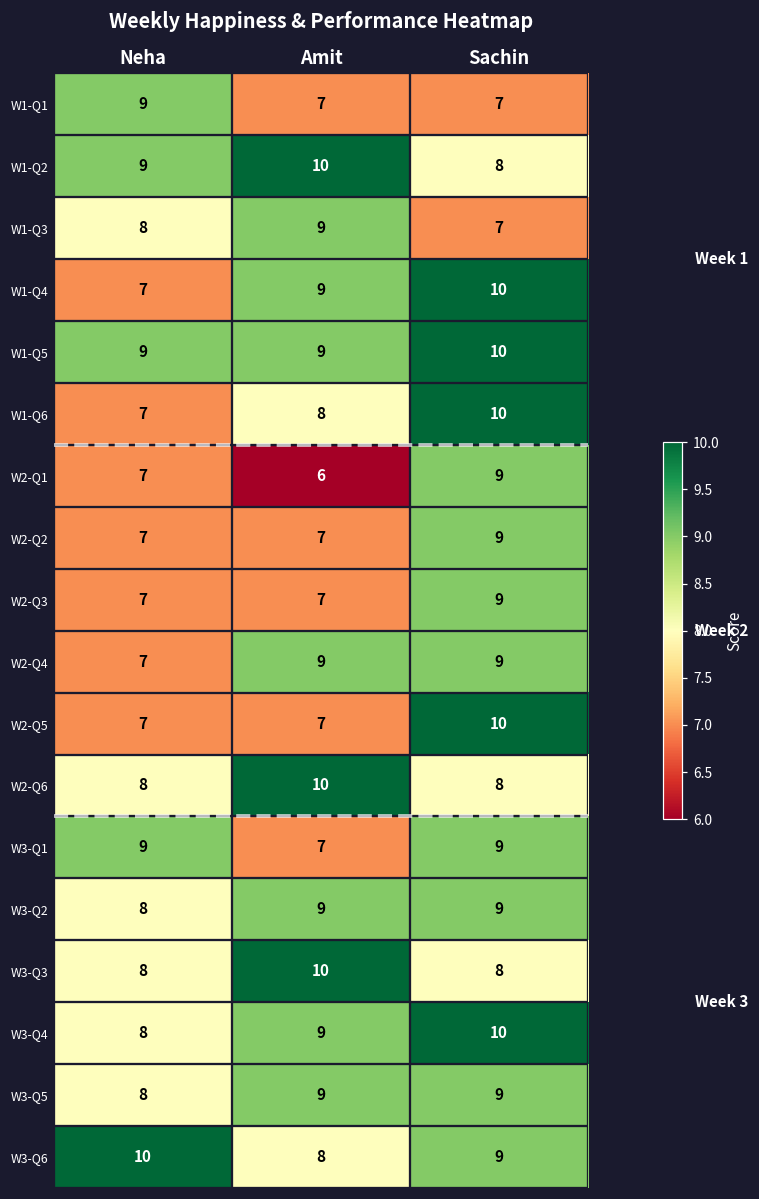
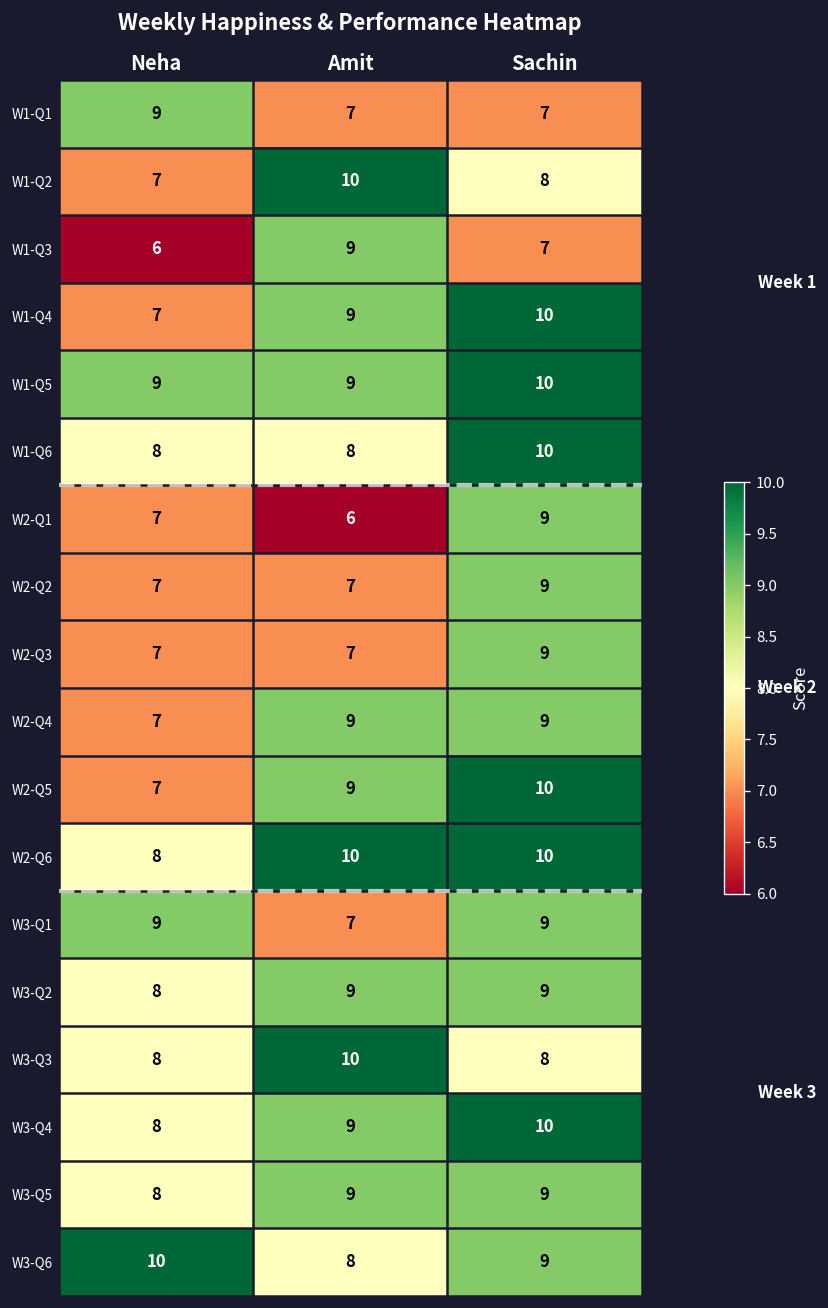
W1-Q2, Neha: 9 -> 7
W1-Q3, Neha: 8 -> 6
W1-Q6, Neha: 7 -> 8
W2-Q5, Amit: 7 -> 9
W2-Q6, Sachin: 8 -> 10
